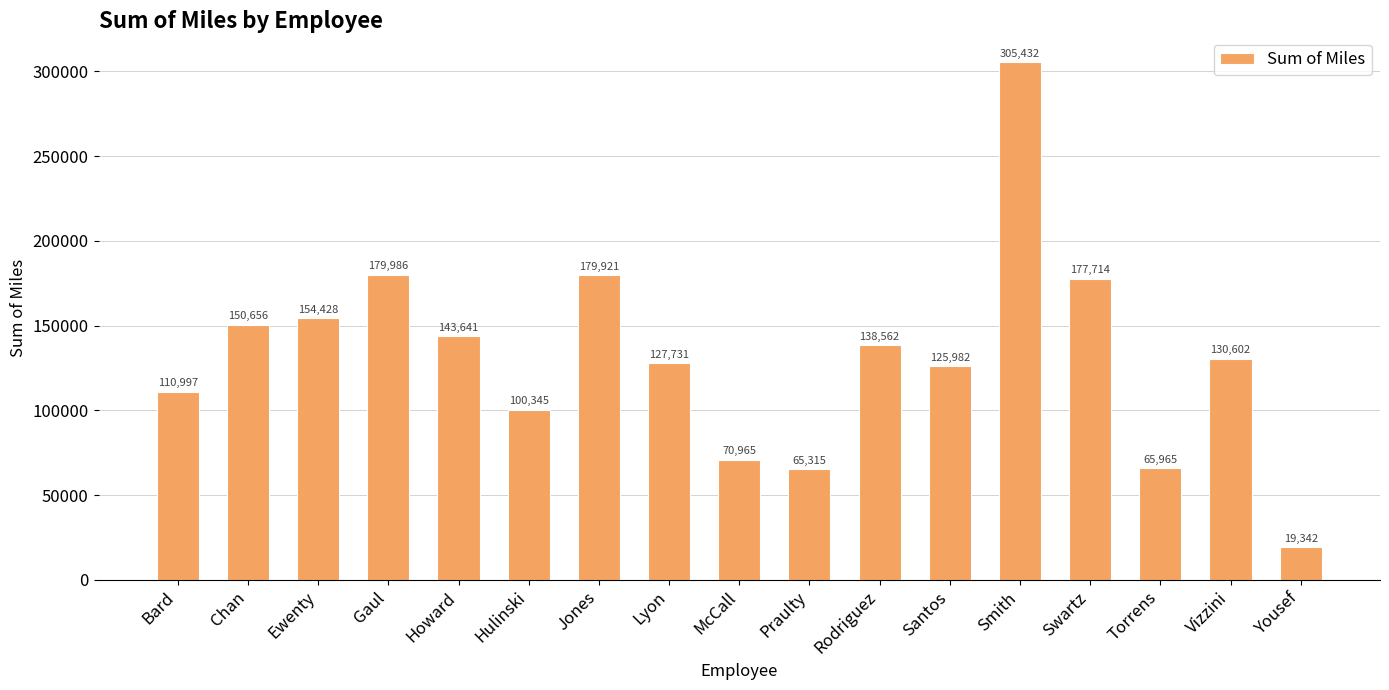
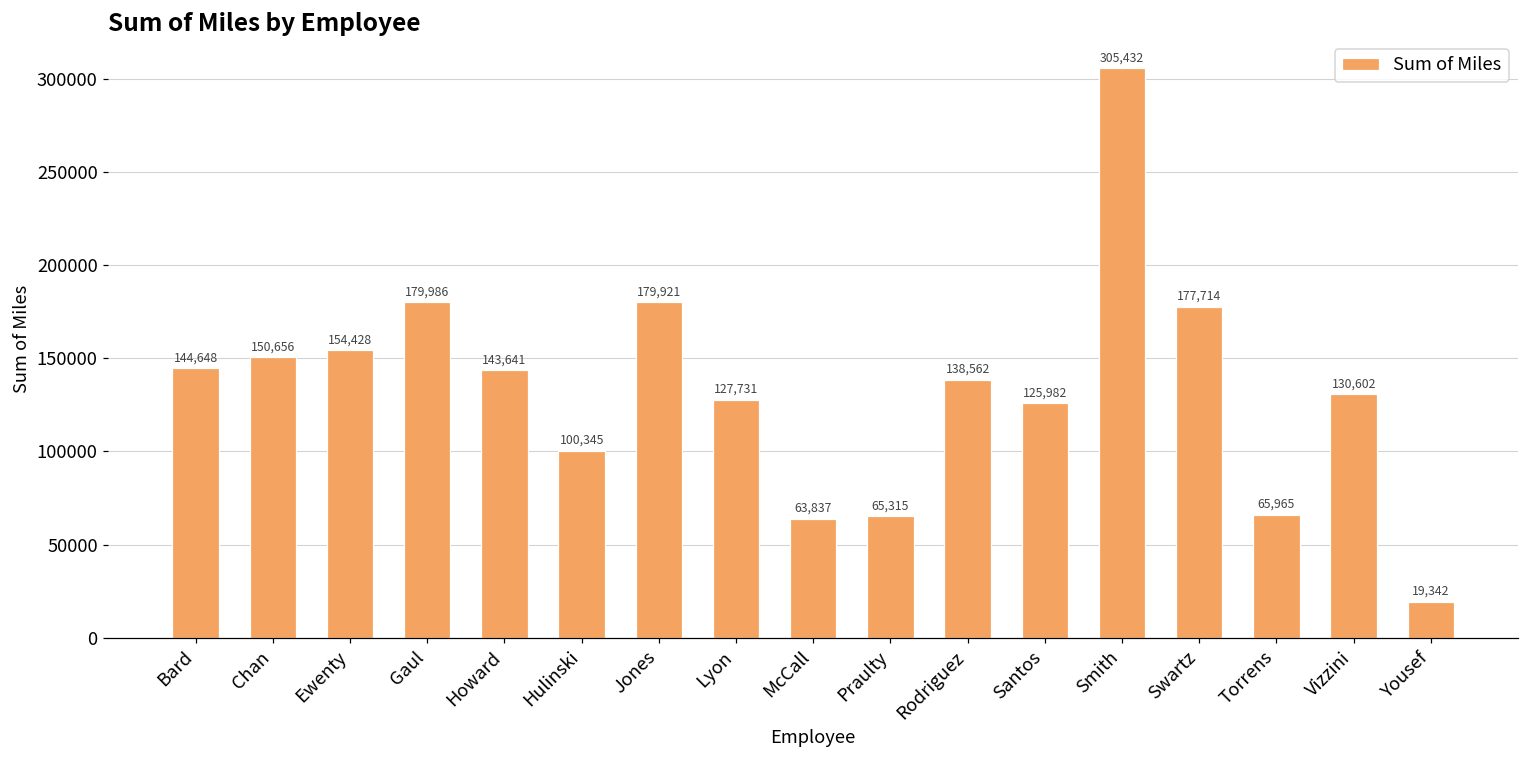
Bard: 110,997 -> 144,648
McCall: 70,965 -> 63,837
